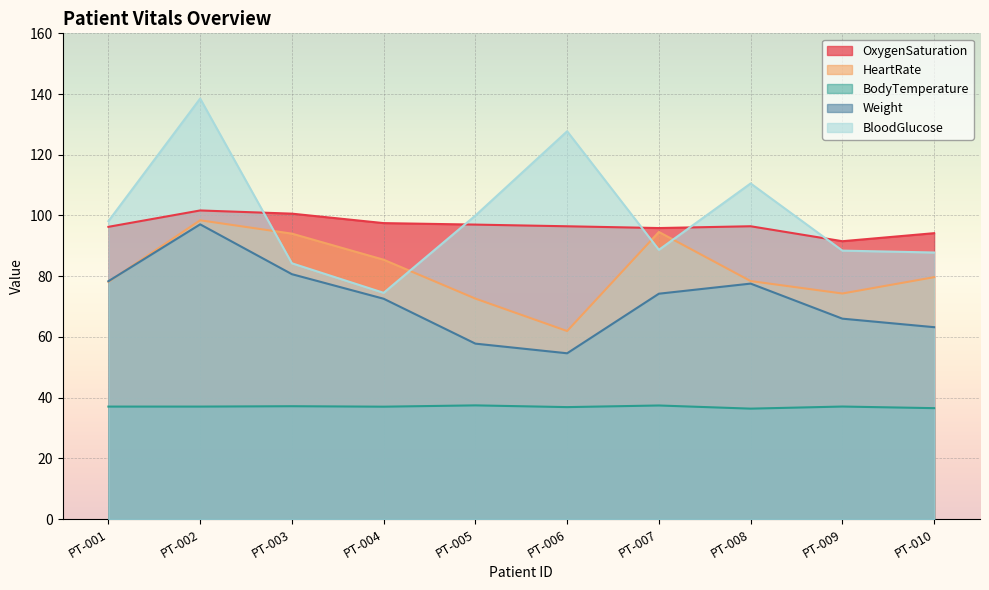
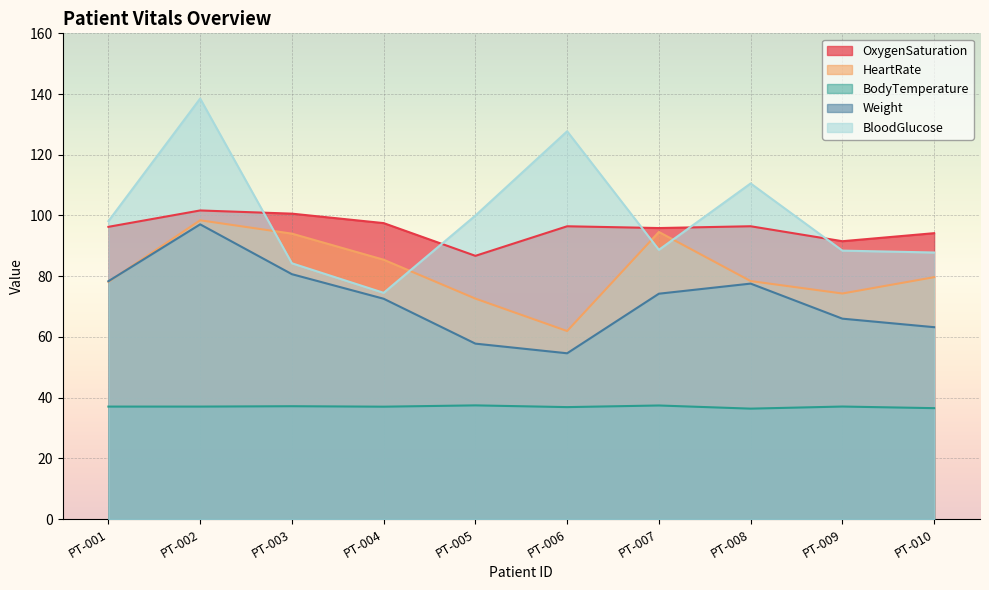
OxygenSaturation, PT-005: 97 -> 87
